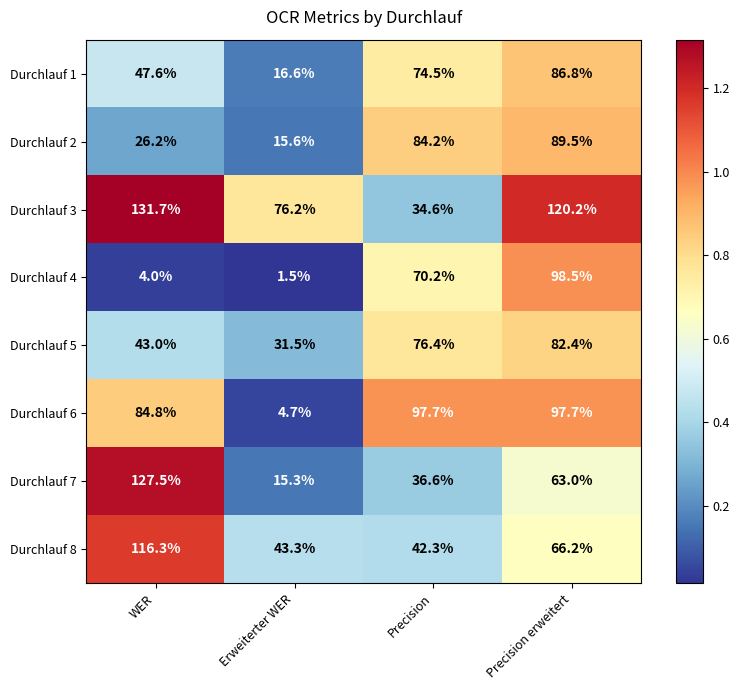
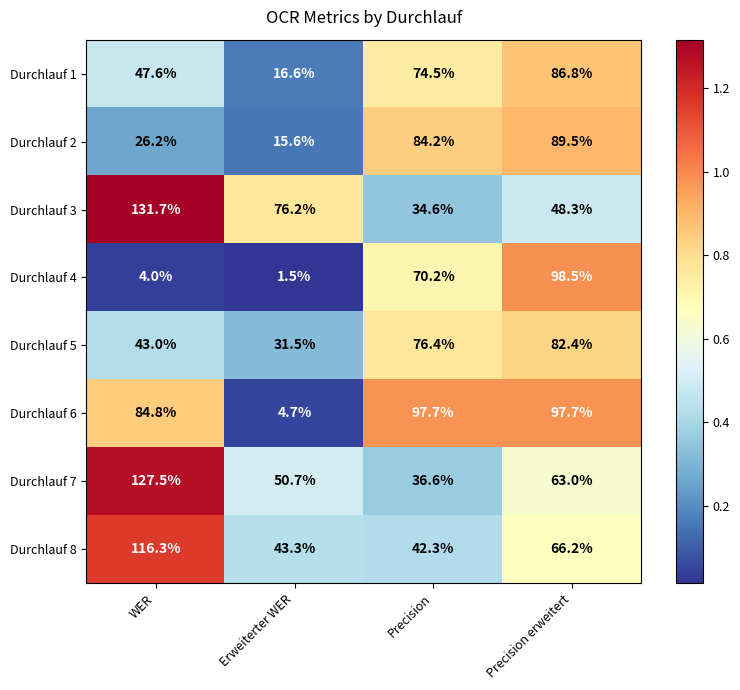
Durchlauf 3, Precision erweitert: 120.2% -> 48.3%
Durchlauf 7, Erweiterter WER: 15.3% -> 50.7%
